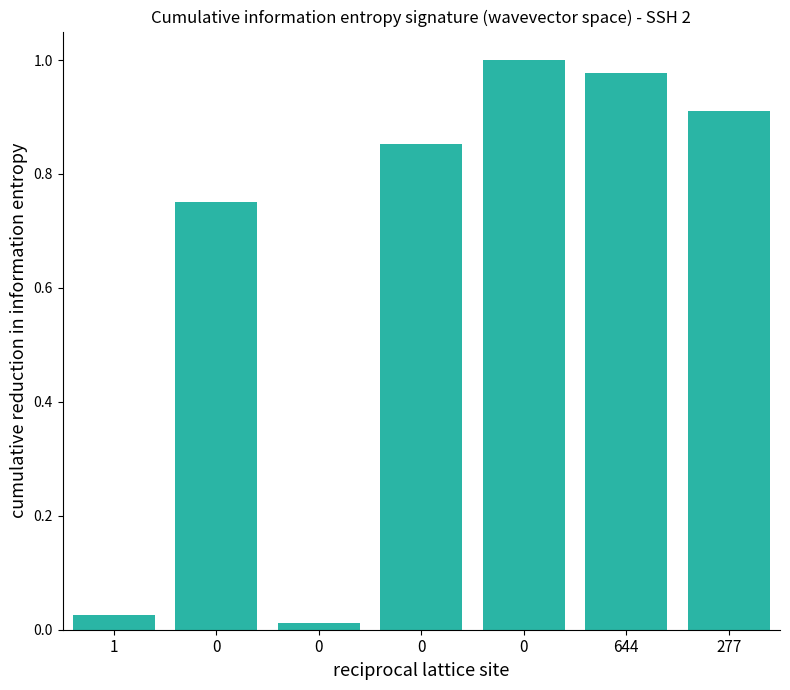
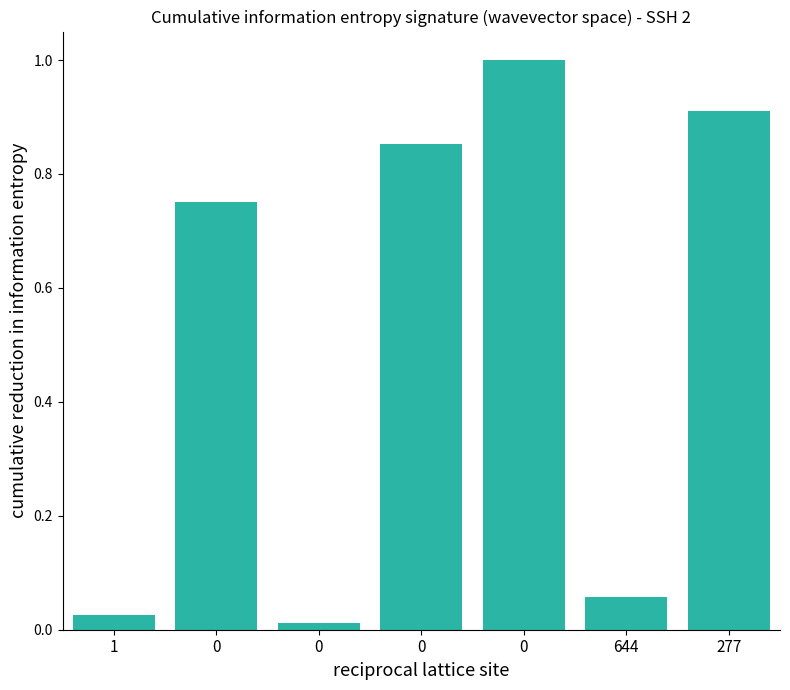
644: 0.98 -> 0.06
